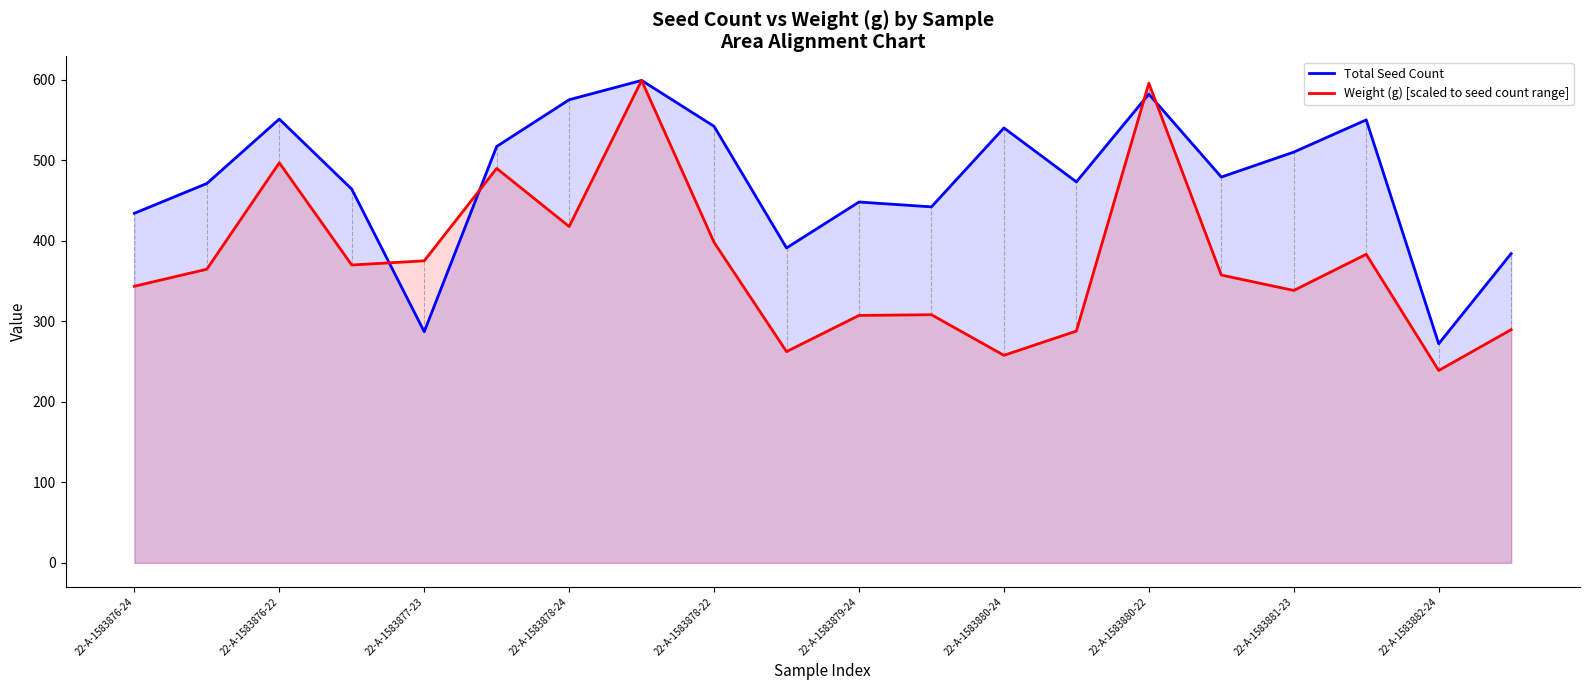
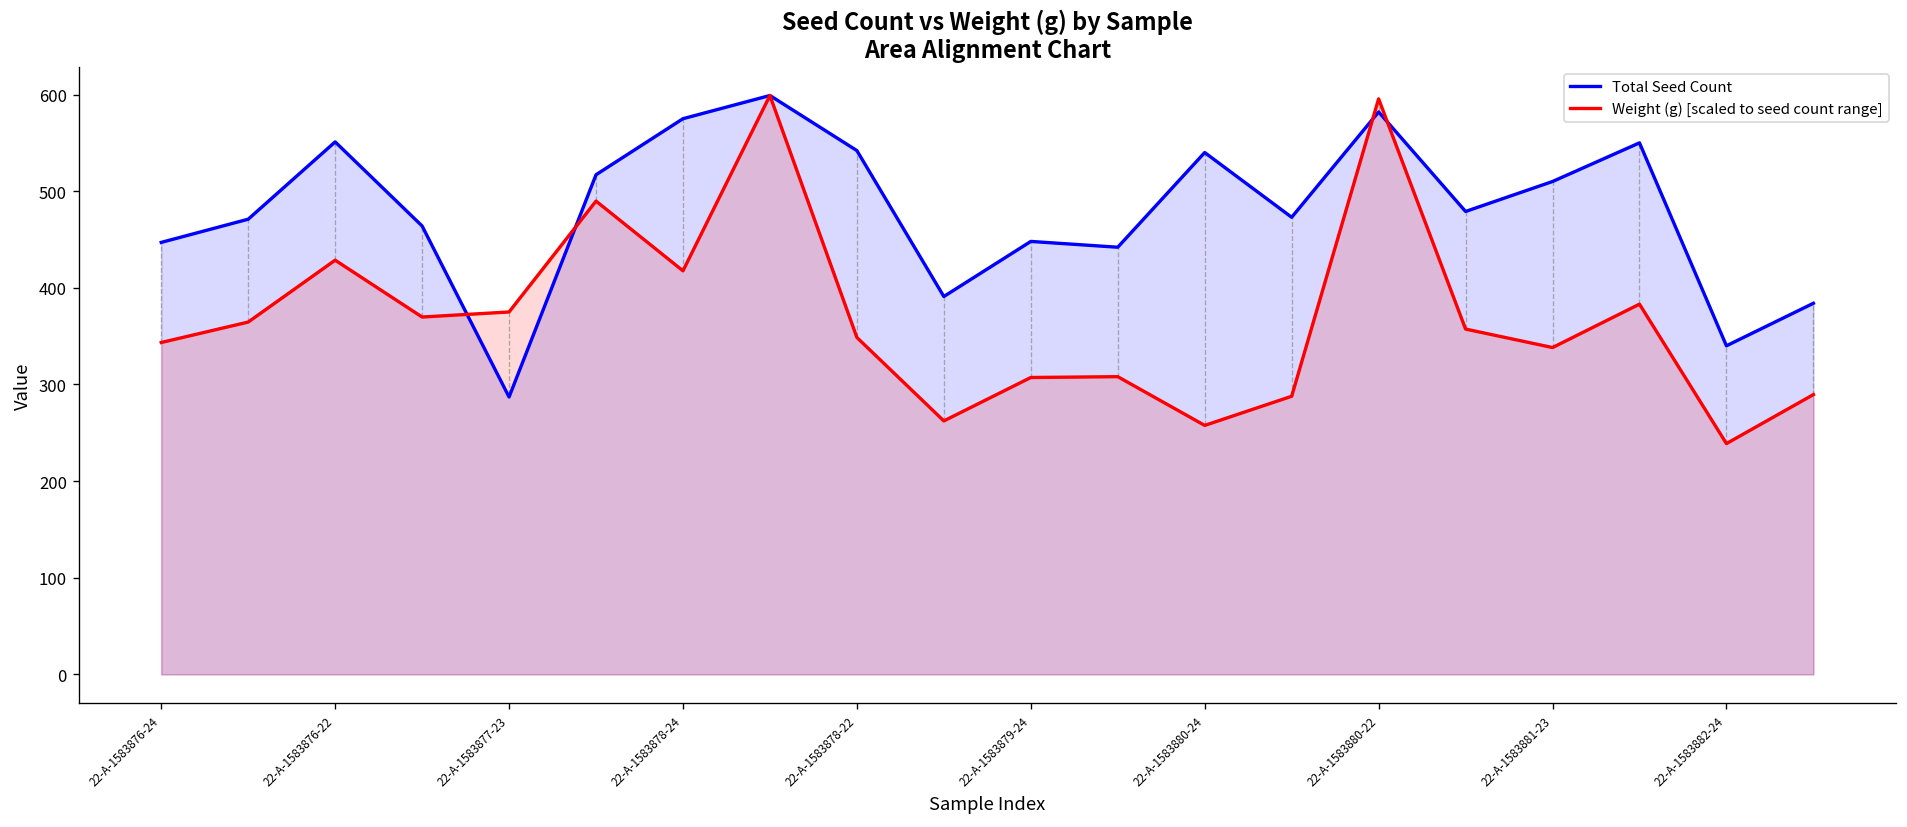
Total Seed Count, 22-A-1583876-24: 430 -> 450
Weight (g) [scaled to seed count range], 22-A-1583876-22: 500 -> 430
Weight (g) [scaled to seed count range], 22-A-1583878-22: 400 -> 350
Total Seed Count, 22-A-1583882-24: 270 -> 340
